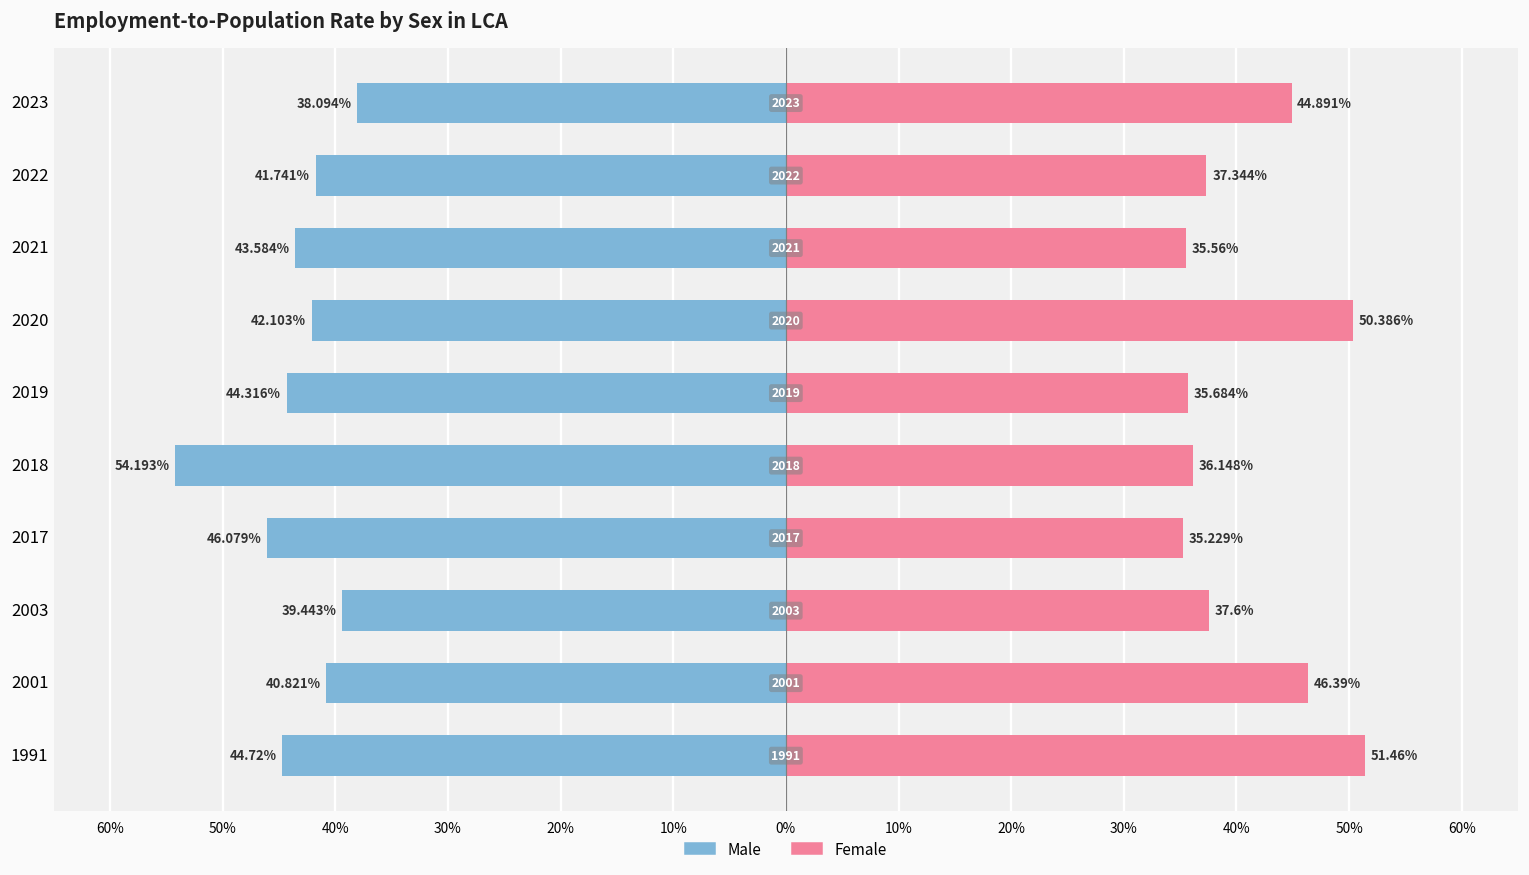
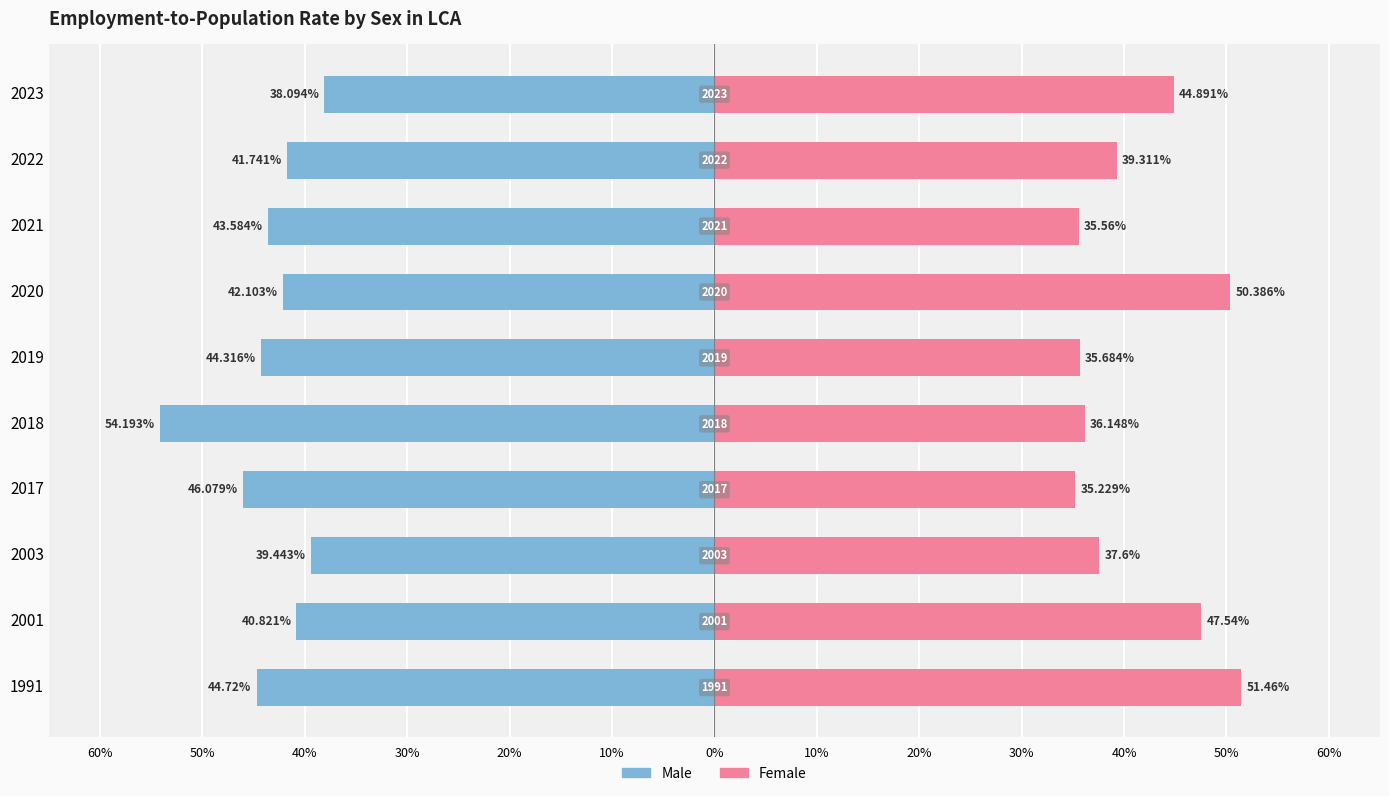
Female, 2022: 37.344% -> 39.311%
Female, 2001: 46.39% -> 47.54%
